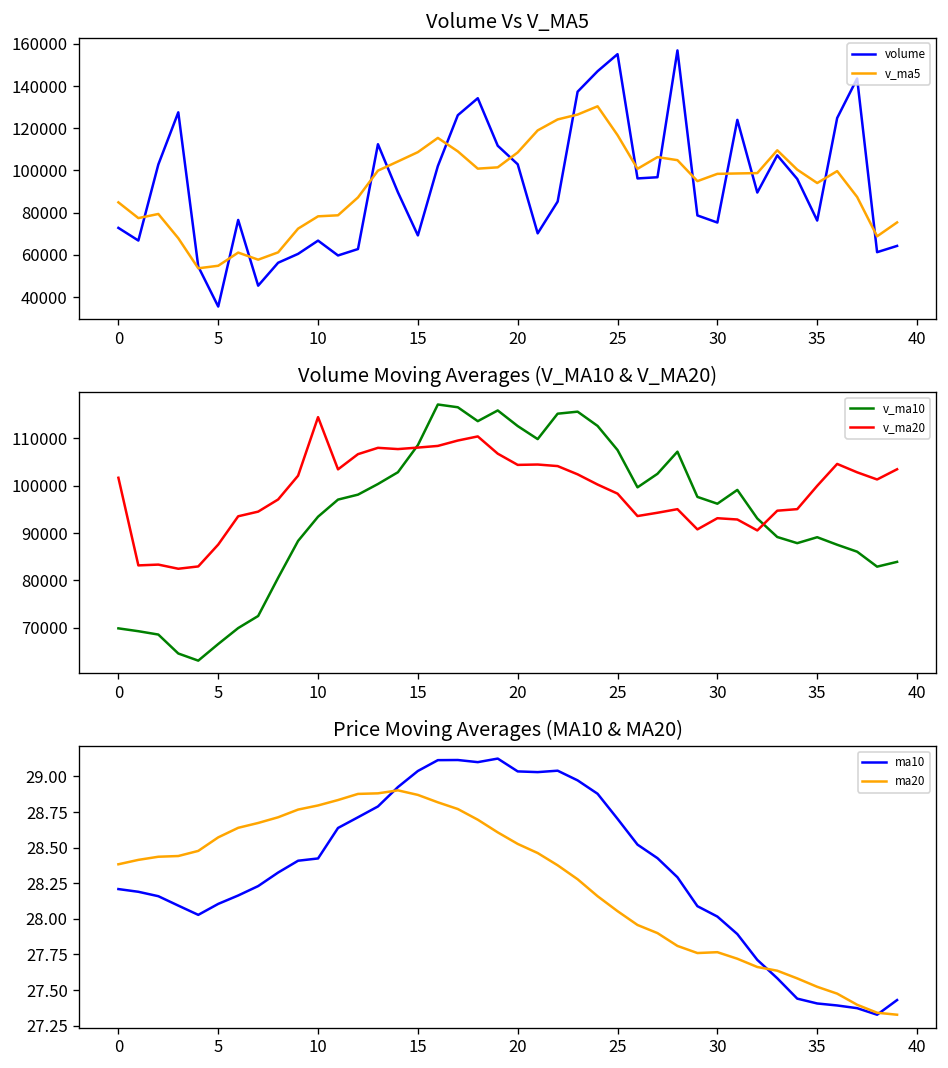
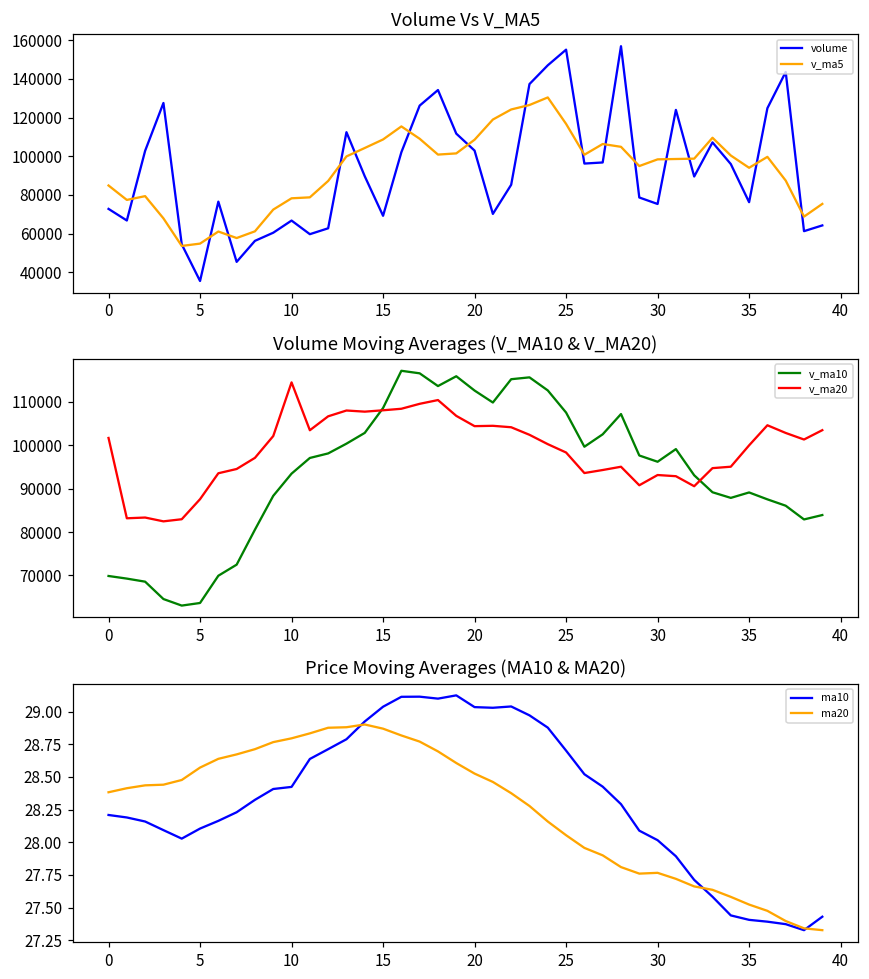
Volume Moving Averages (V_MA10 & V_MA20), v_ma10, 5: 67000 -> 64000
